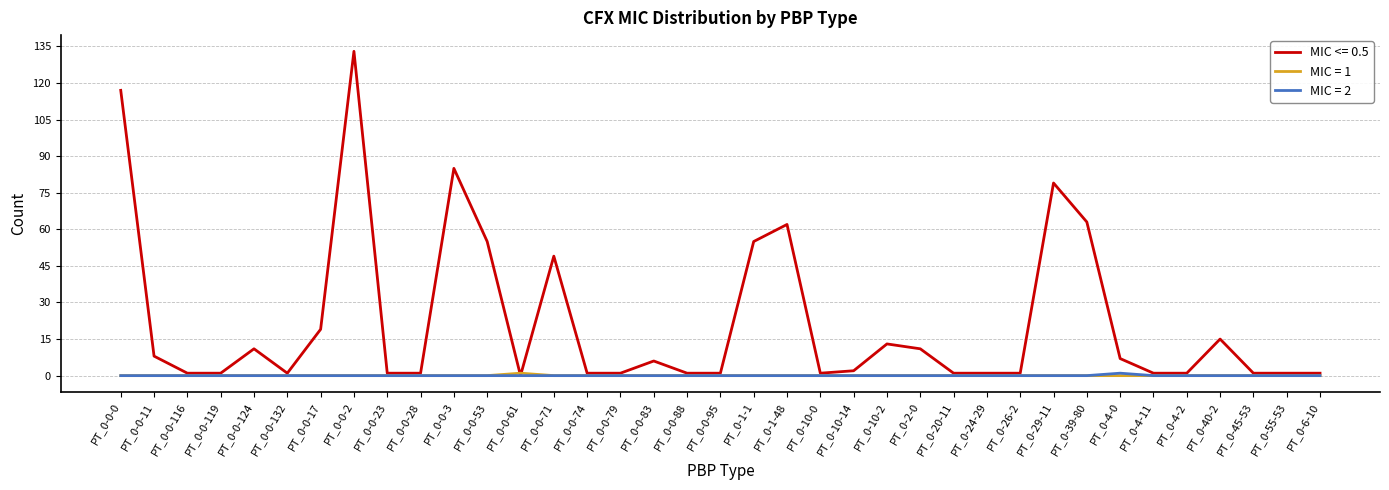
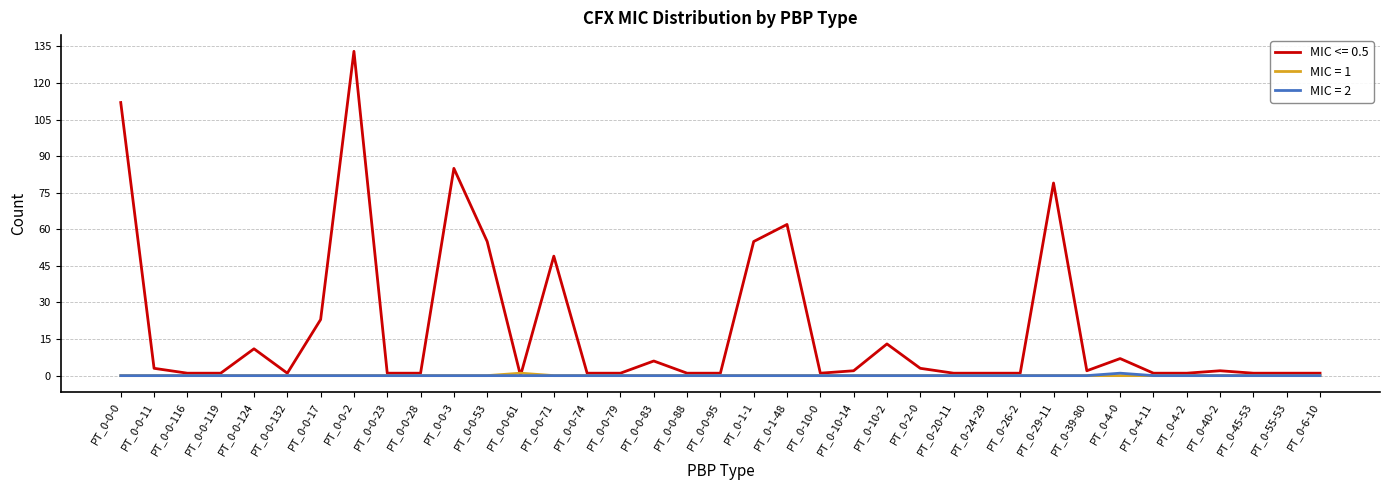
MIC <= 0.5, PT_0-0-0: 117 -> 112
MIC <= 0.5, PT_0-0-11: 8 -> 3
MIC <= 0.5, PT_0-0-17: 19 -> 23
MIC <= 0.5, PT_0-2-0: 11 -> 3
MIC <= 0.5, PT_0-39-80: 63 -> 2
MIC <= 0.5, PT_0-40-2: 15 -> 2
